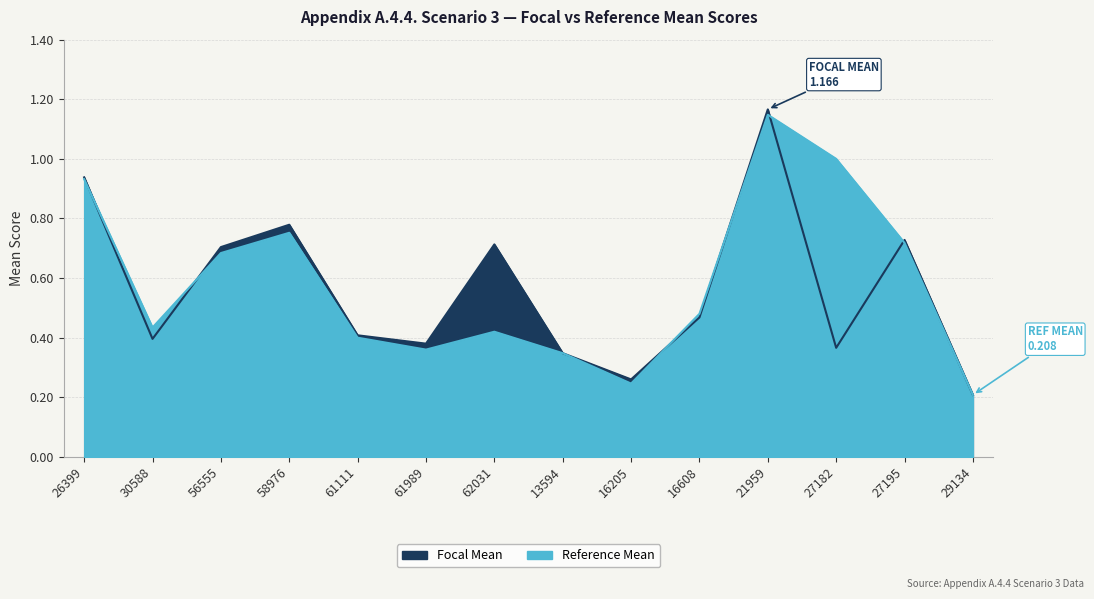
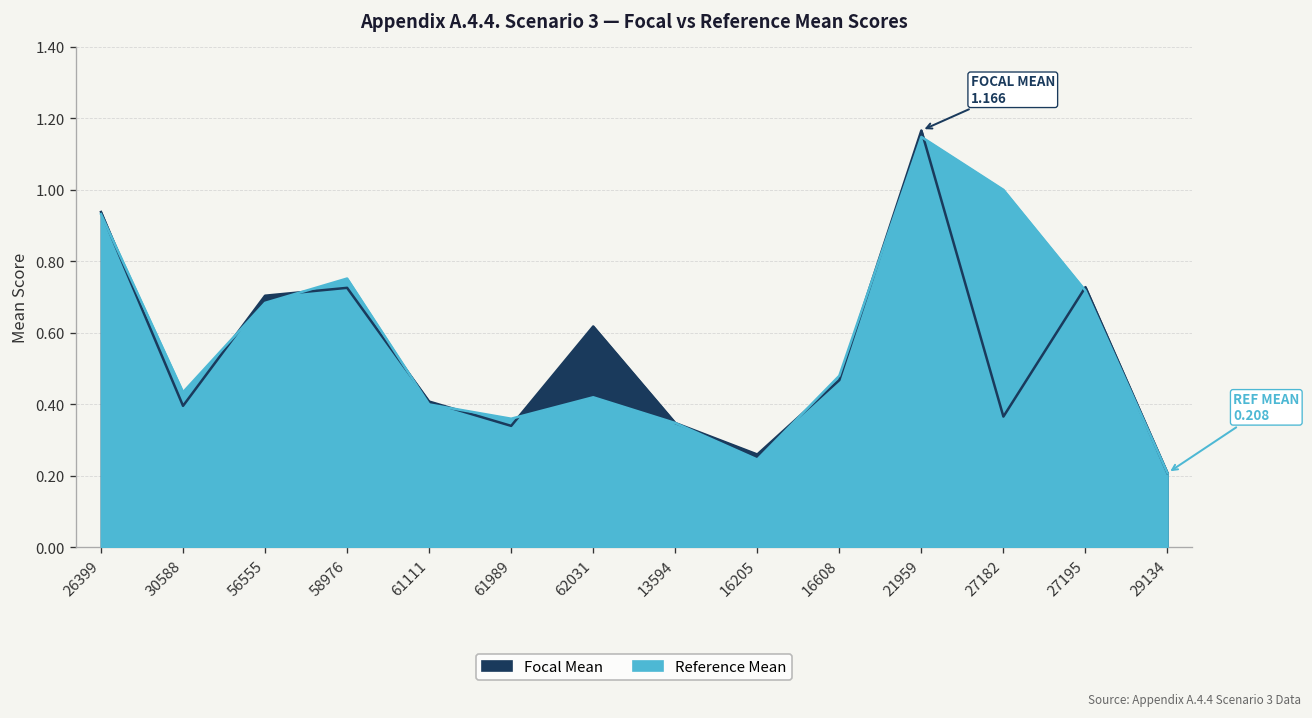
Focal Mean, 58976: 0.78 -> 0.73
Focal Mean, 61989: 0.38 -> 0.34
Focal Mean, 62031: 0.71 -> 0.62
